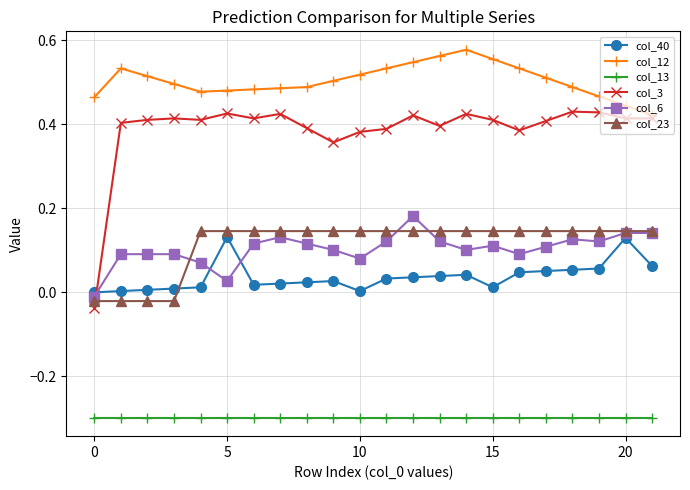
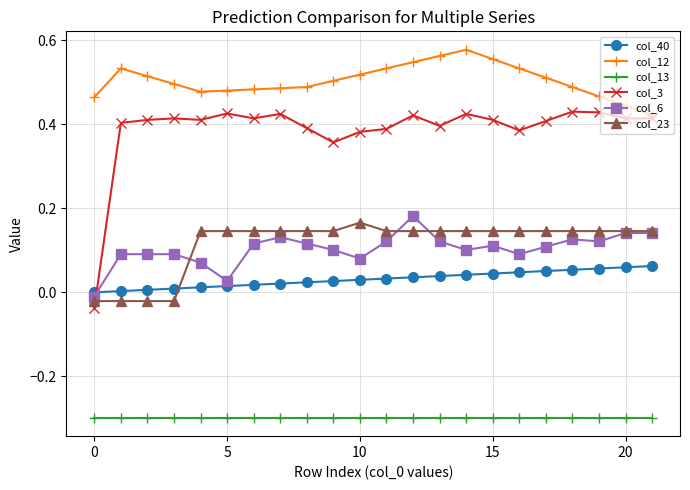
col_40, 5: 0.13 -> 0.01
col_40, 10: 0.00 -> 0.03
col_23, 10: 0.15 -> 0.17
col_40, 15: 0.01 -> 0.04
col_40, 20: 0.13 -> 0.06
